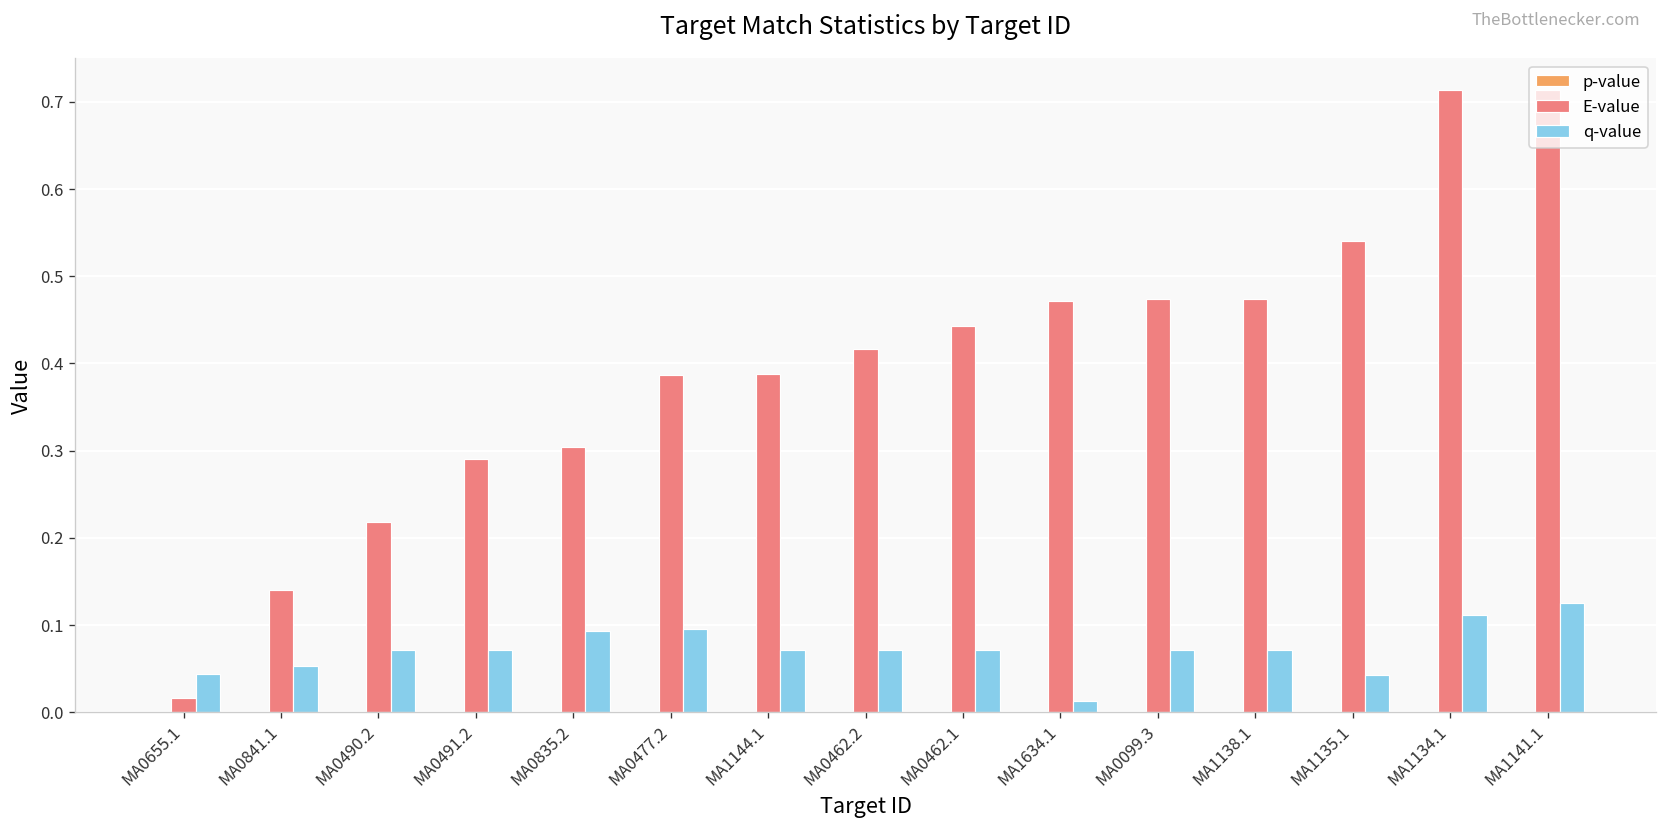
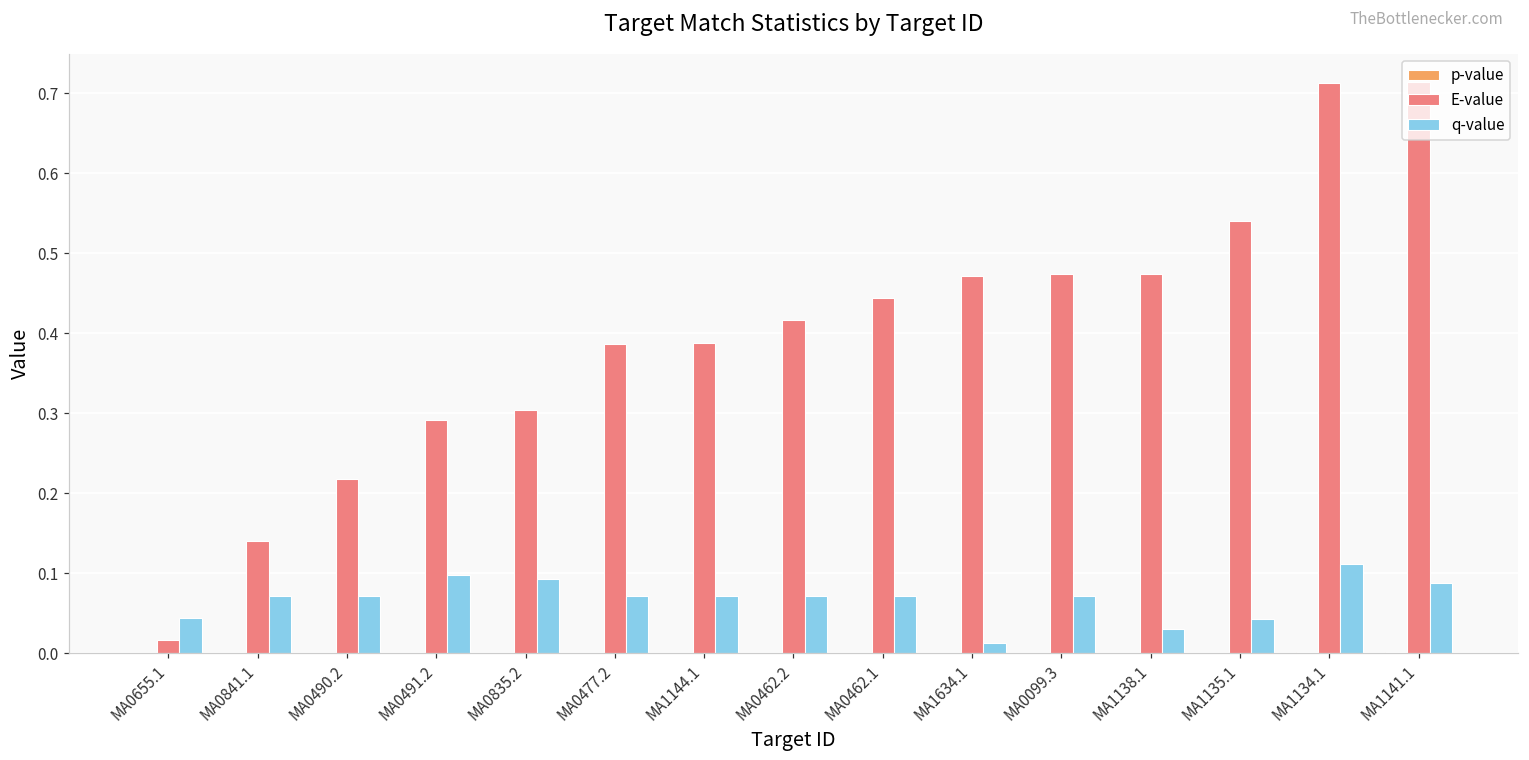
q-value, MA0841.1: 0.05 -> 0.07
q-value, MA0491.2: 0.07 -> 0.10
q-value, MA0477.2: 0.10 -> 0.07
q-value, MA1138.1: 0.07 -> 0.03
q-value, MA1141.1: 0.12 -> 0.09
